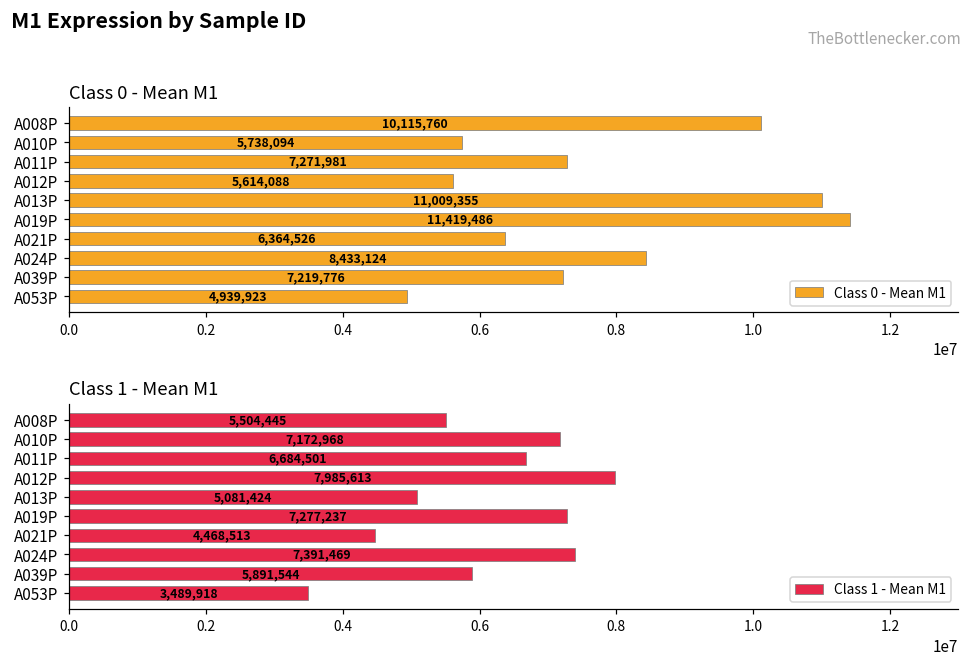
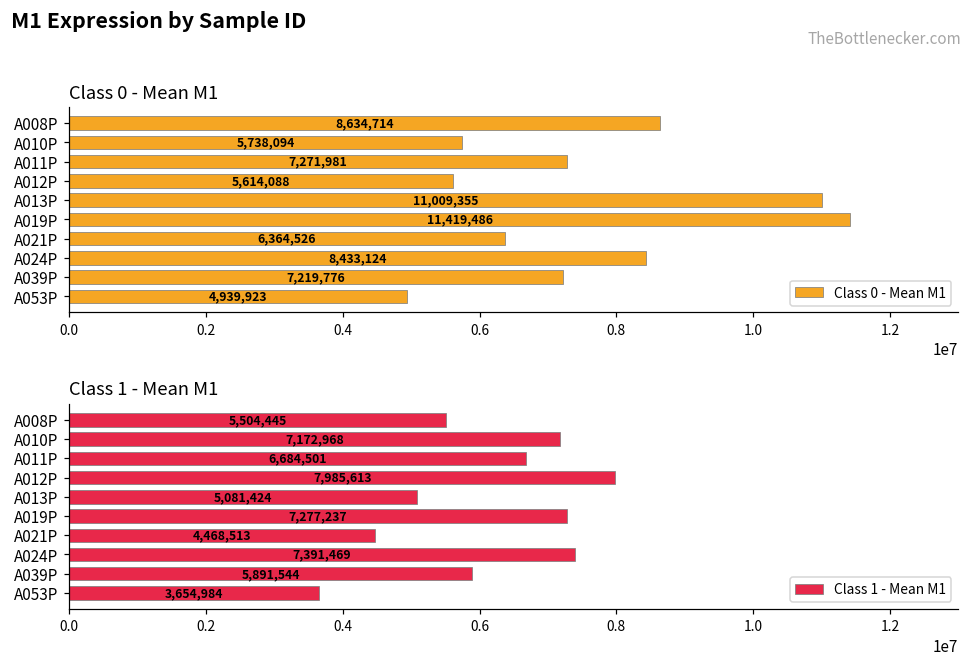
Class 0 - Mean M1, A008P: 10,115,760 -> 8,634,714
Class 1 - Mean M1, A053P: 3,489,918 -> 3,654,984
